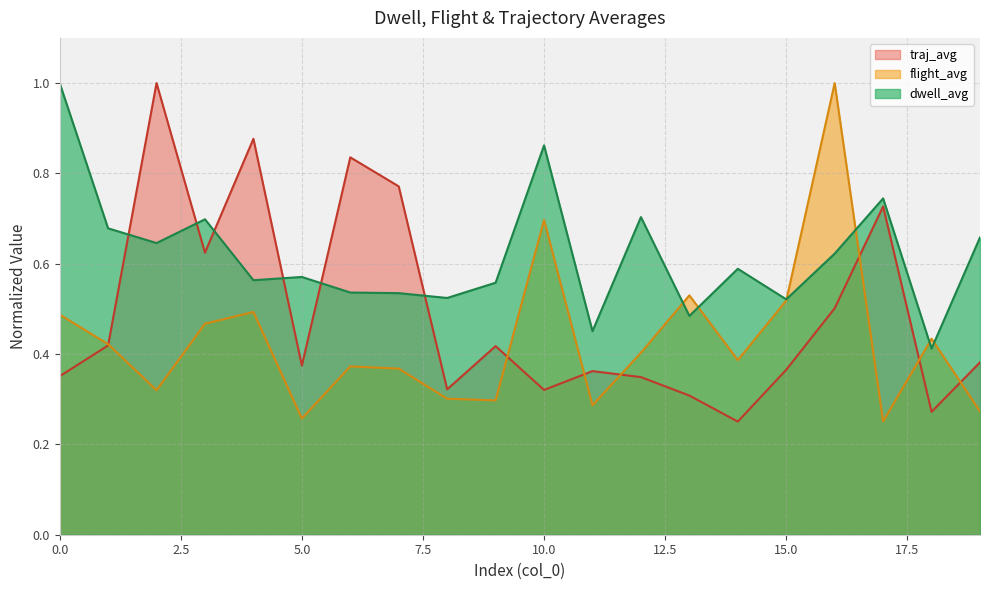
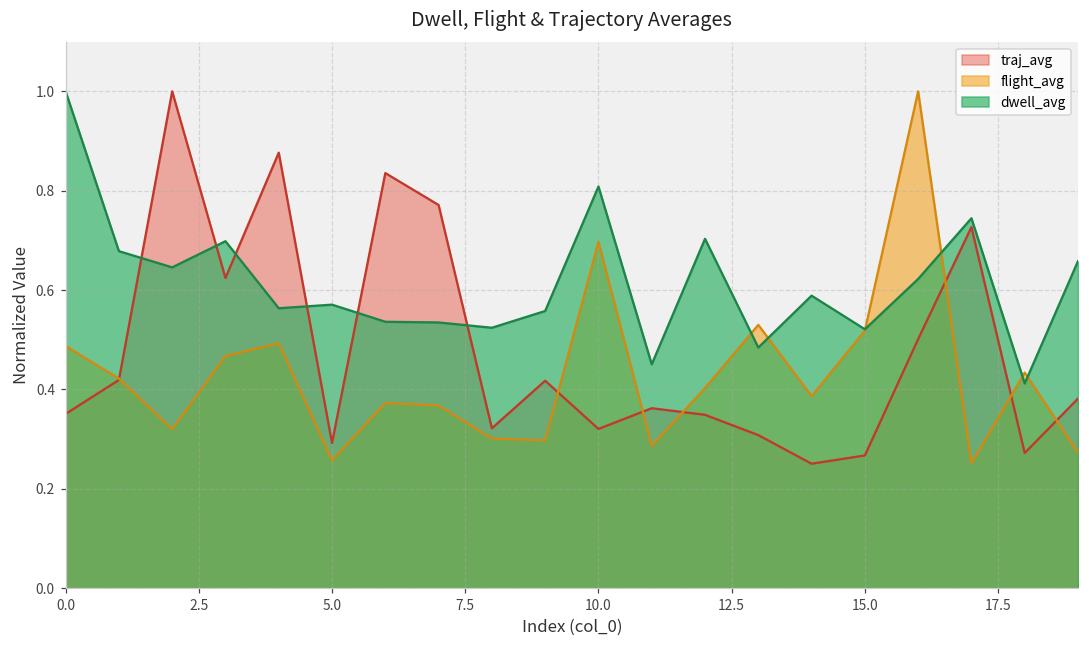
traj_avg, 5.0: 0.37 -> 0.29
dwell_avg, 10.0: 0.86 -> 0.81
traj_avg, 15.0: 0.37 -> 0.27
